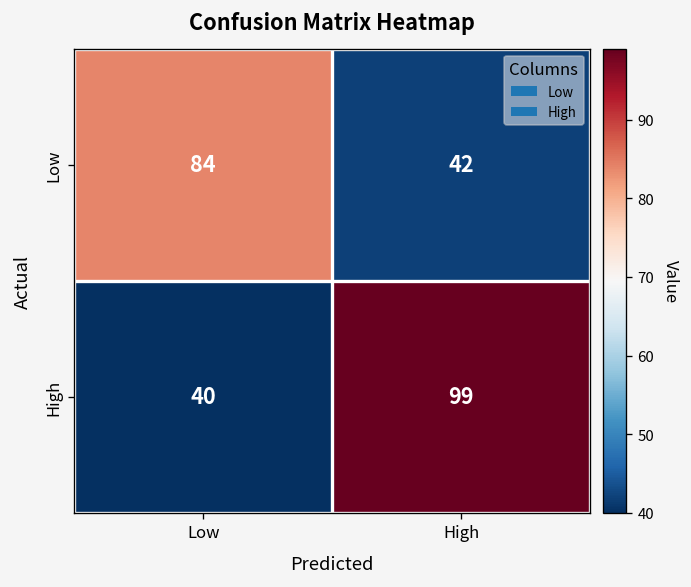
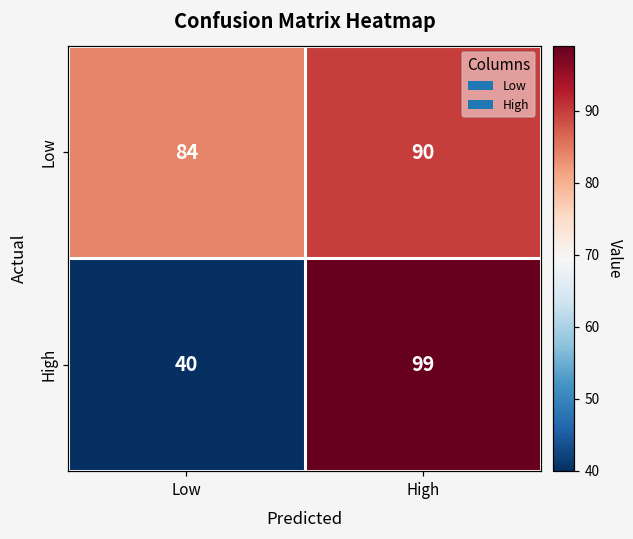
Low, High: 42 -> 90
